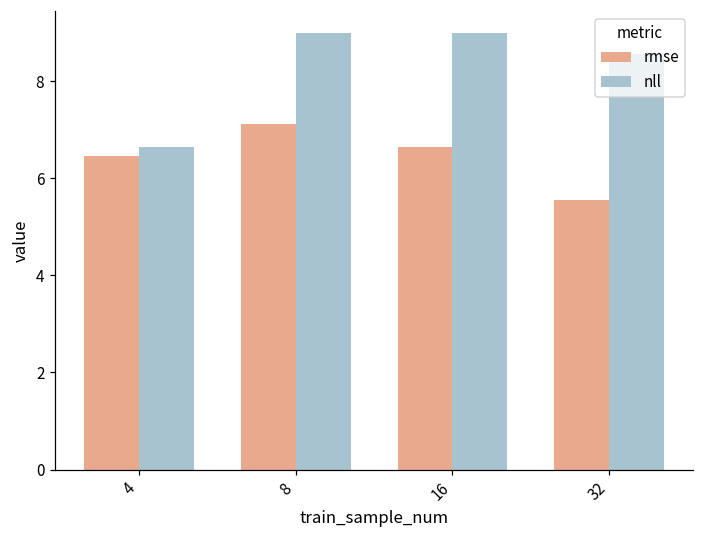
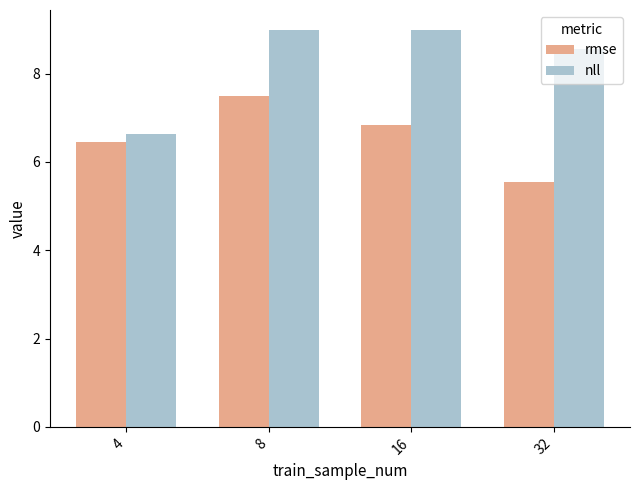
rmse, 8: 7.1 -> 7.5
rmse, 16: 6.6 -> 6.8
